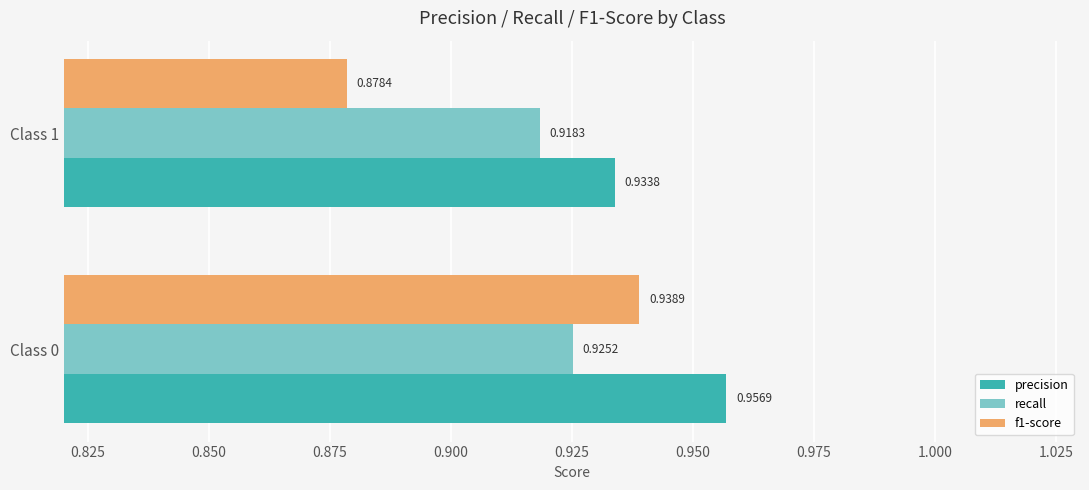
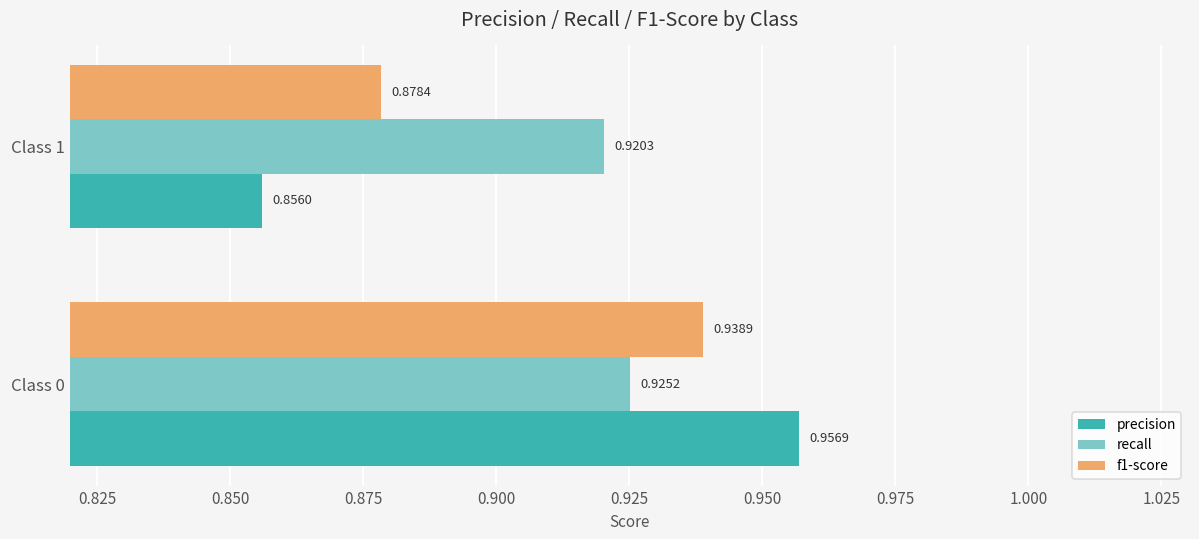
recall, Class 1: 0.9183 -> 0.9203
precision, Class 1: 0.9338 -> 0.8560
